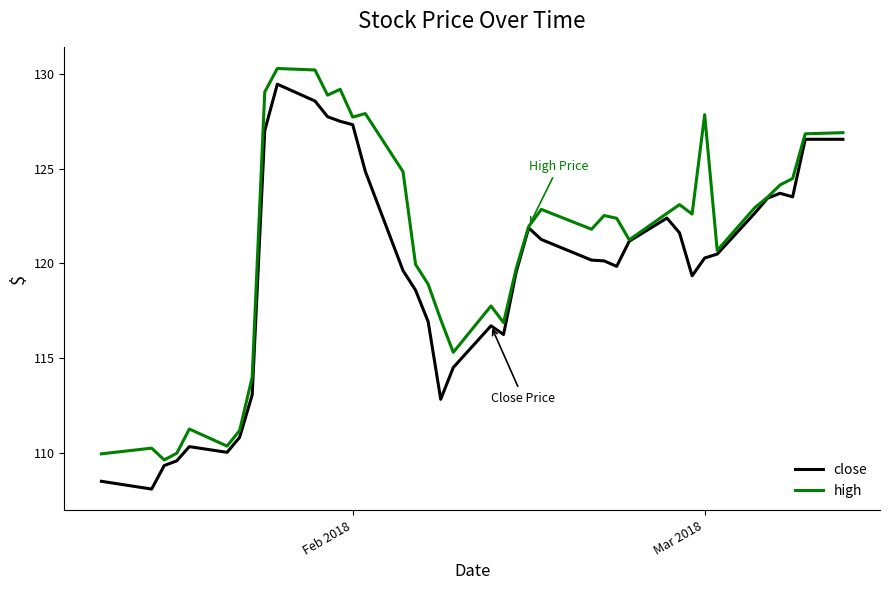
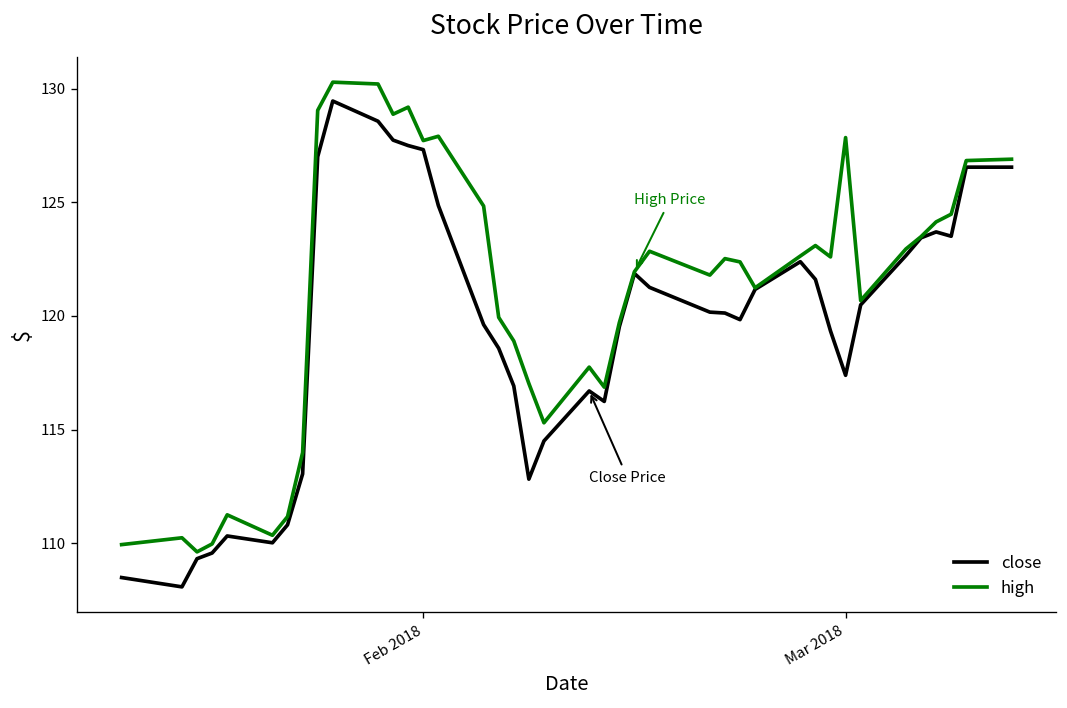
close, Mar 2018: 120.3 -> 117.4
